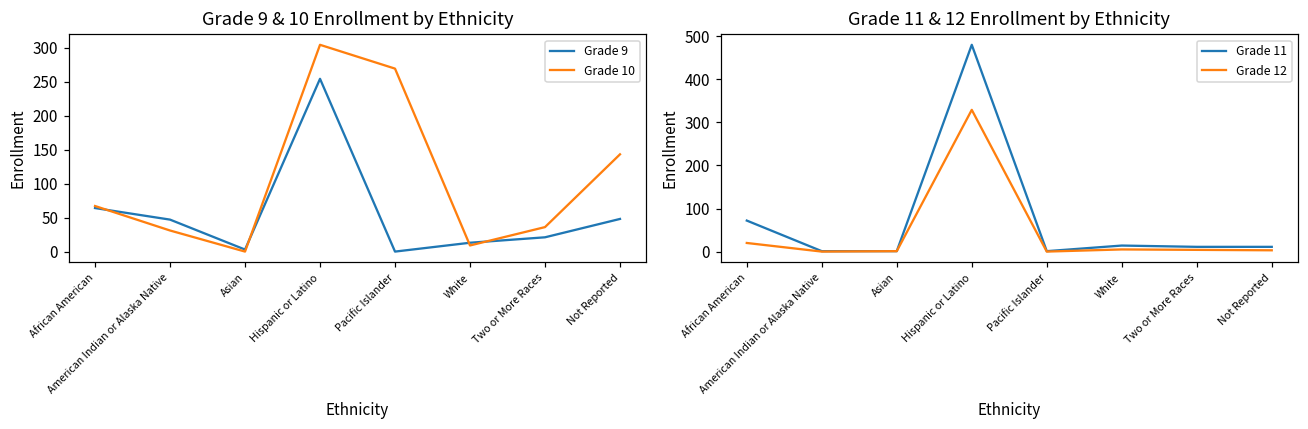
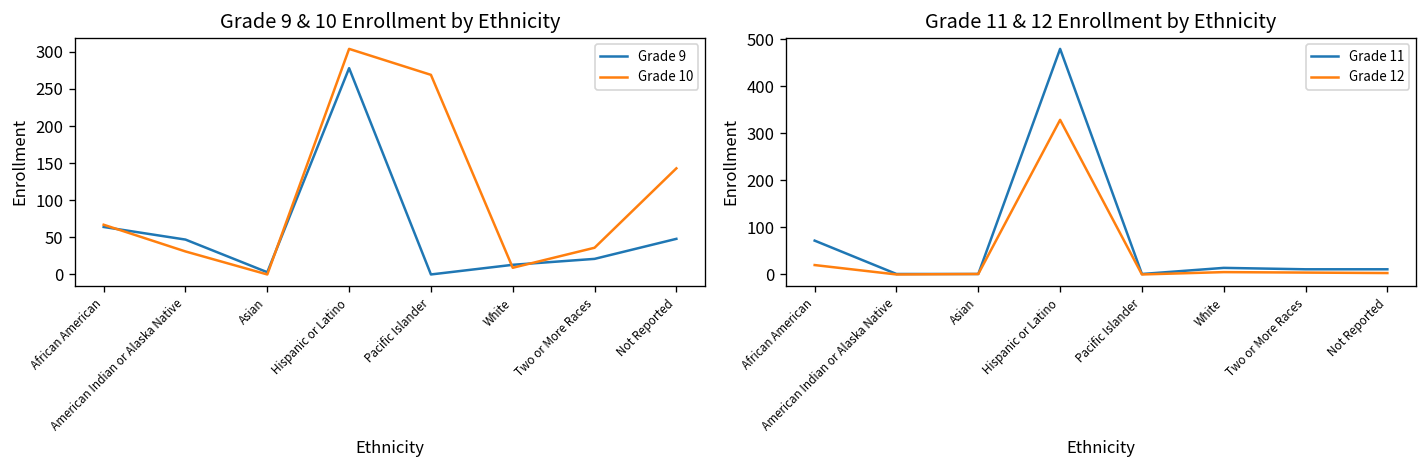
Grade 9 & 10 Enrollment by Ethnicity, Grade 9, Hispanic or Latino: 250 -> 280
